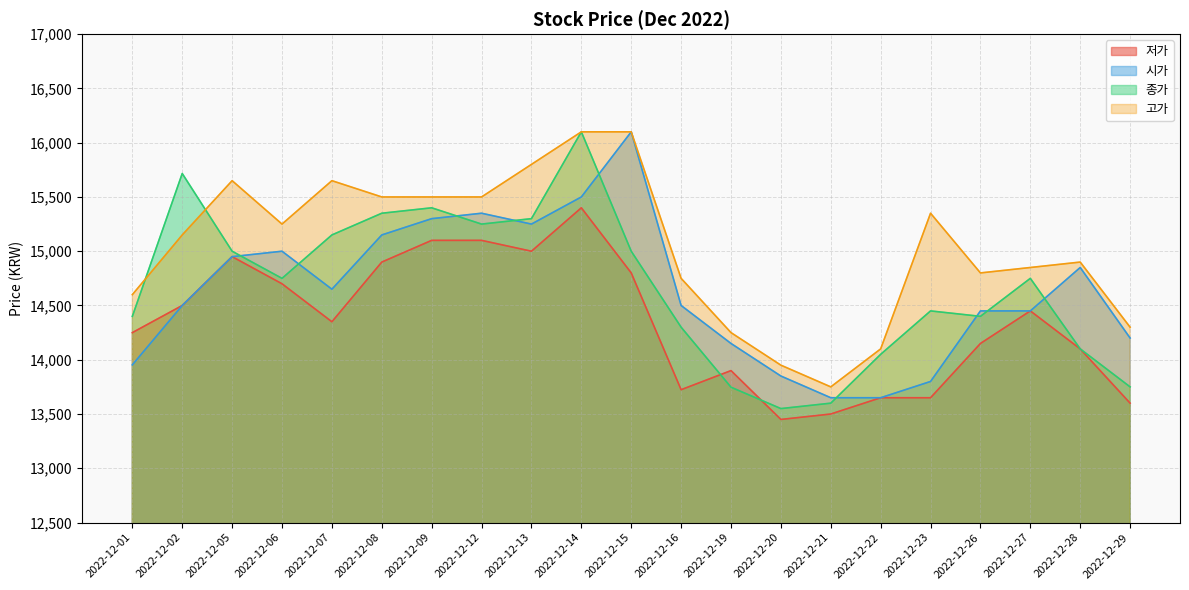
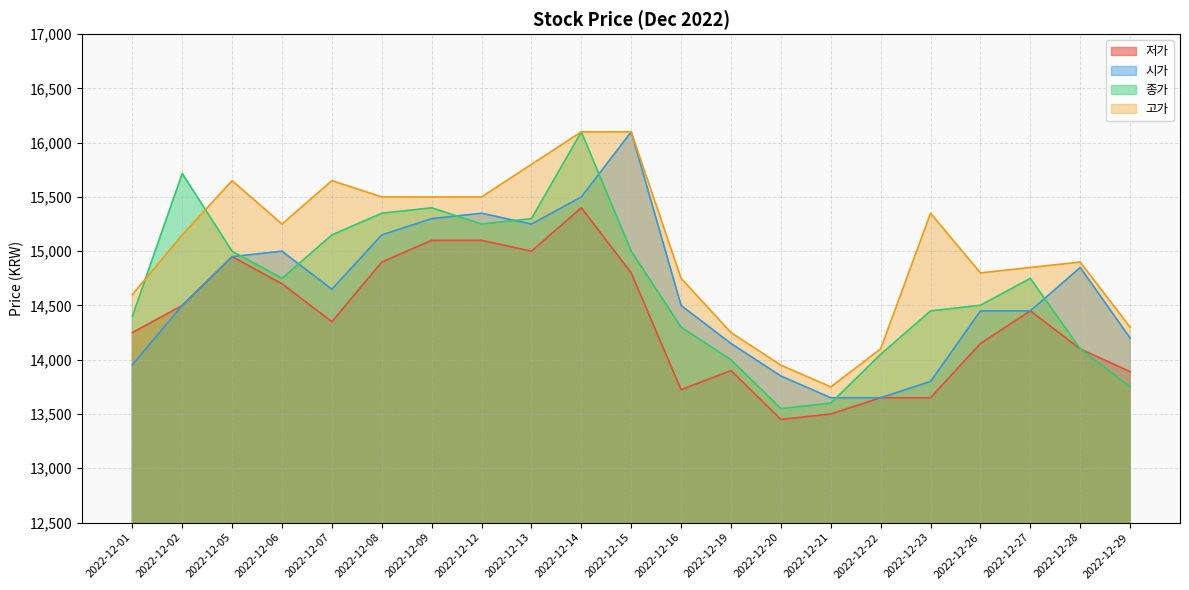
종가, 2022-12-19: 13,750 -> 14,000
종가, 2022-12-26: 14,400 -> 14,500
저가, 2022-12-29: 13,600 -> 13,890
